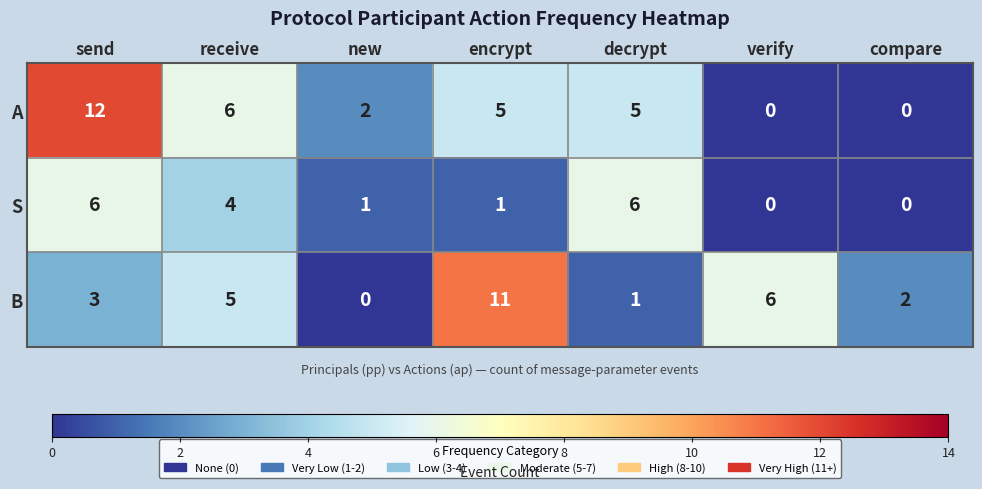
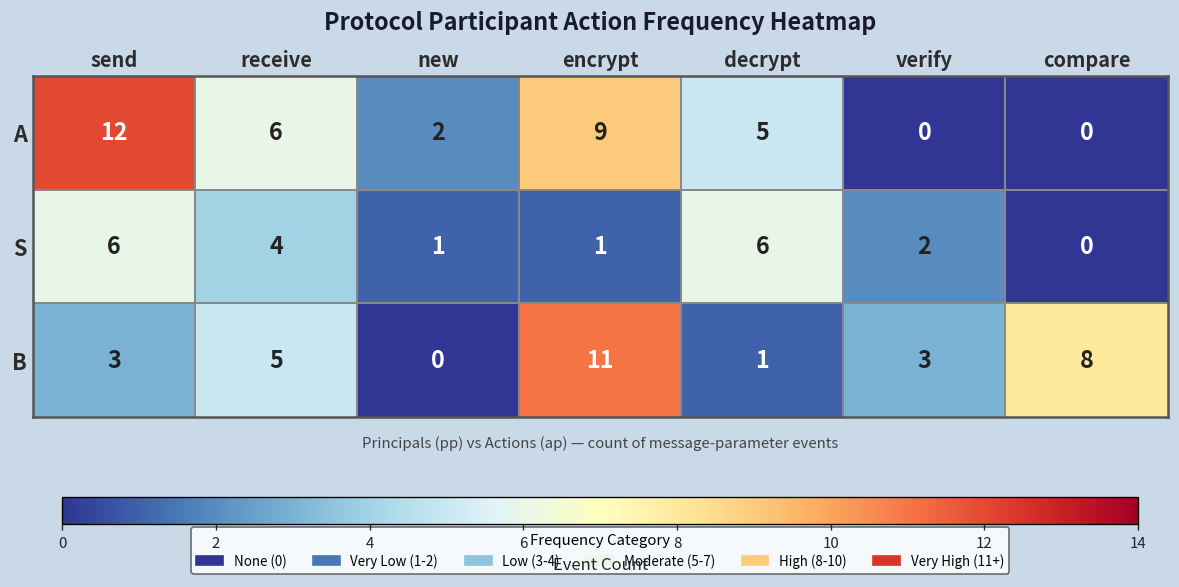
A, encrypt: 5 -> 9
S, verify: 0 -> 2
B, verify: 6 -> 3
B, compare: 2 -> 8
